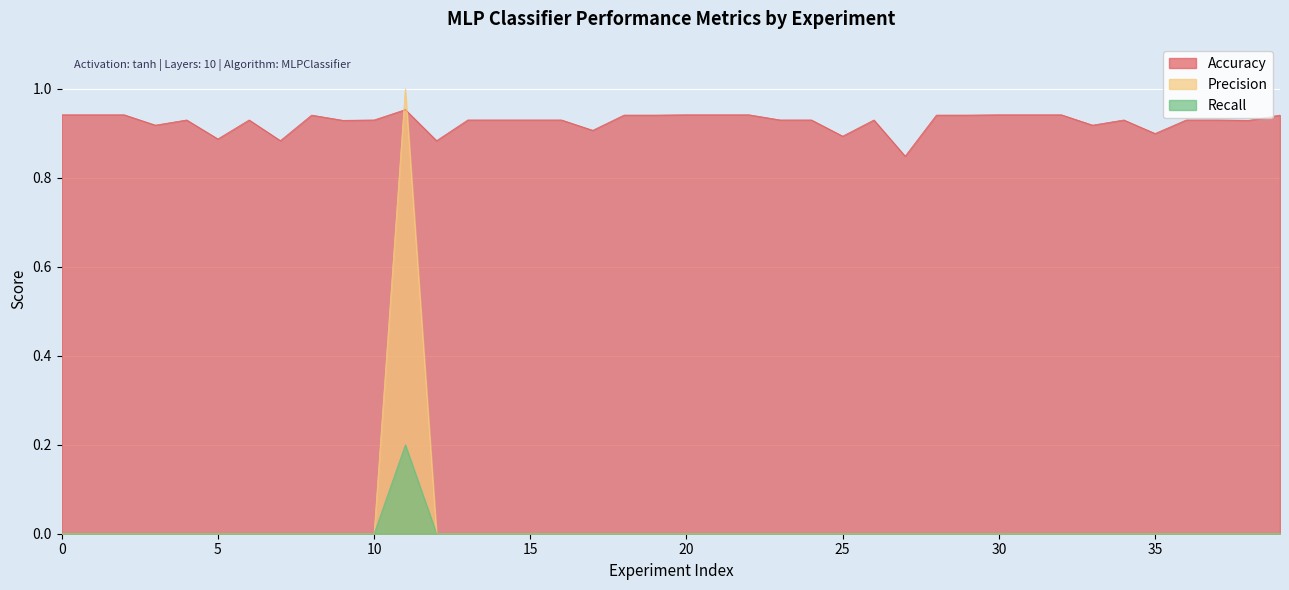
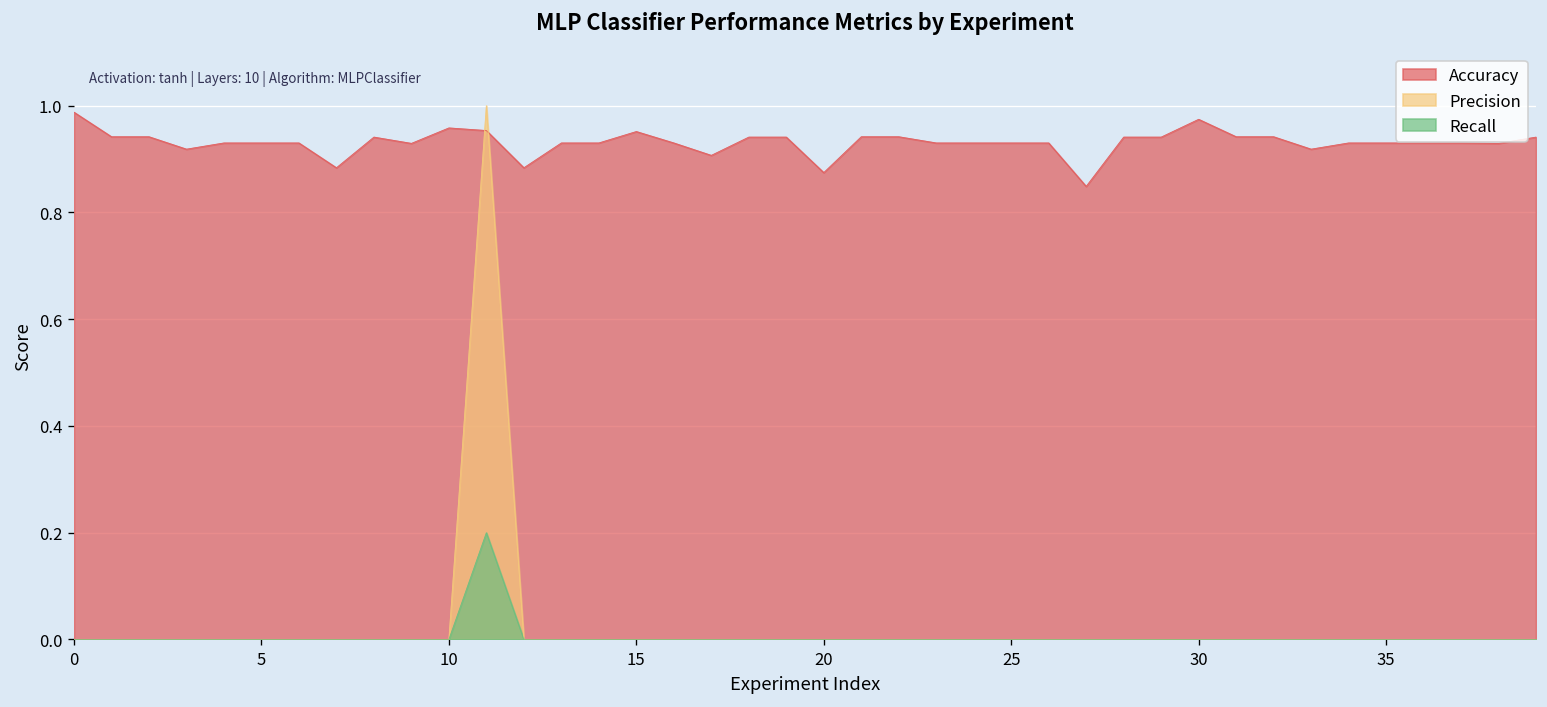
Accuracy, 0: 0.94 -> 0.99
Accuracy, 5: 0.89 -> 0.93
Accuracy, 10: 0.93 -> 0.96
Accuracy, 15: 0.93 -> 0.95
Accuracy, 20: 0.94 -> 0.87
Accuracy, 25: 0.89 -> 0.93
Accuracy, 30: 0.94 -> 0.97
Accuracy, 35: 0.90 -> 0.93
